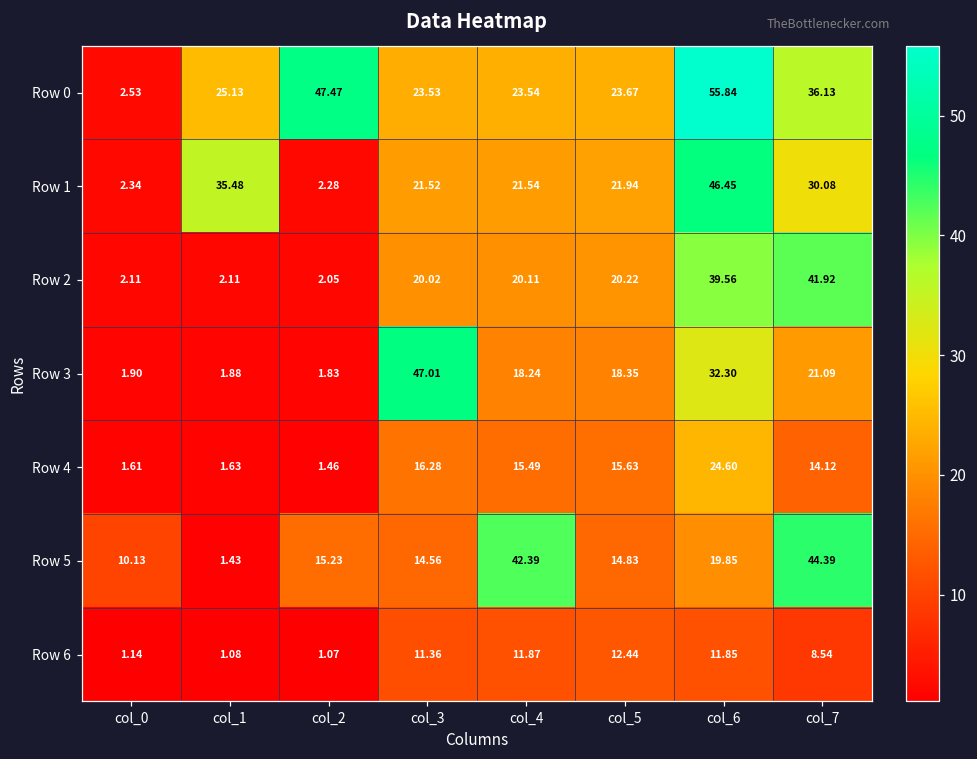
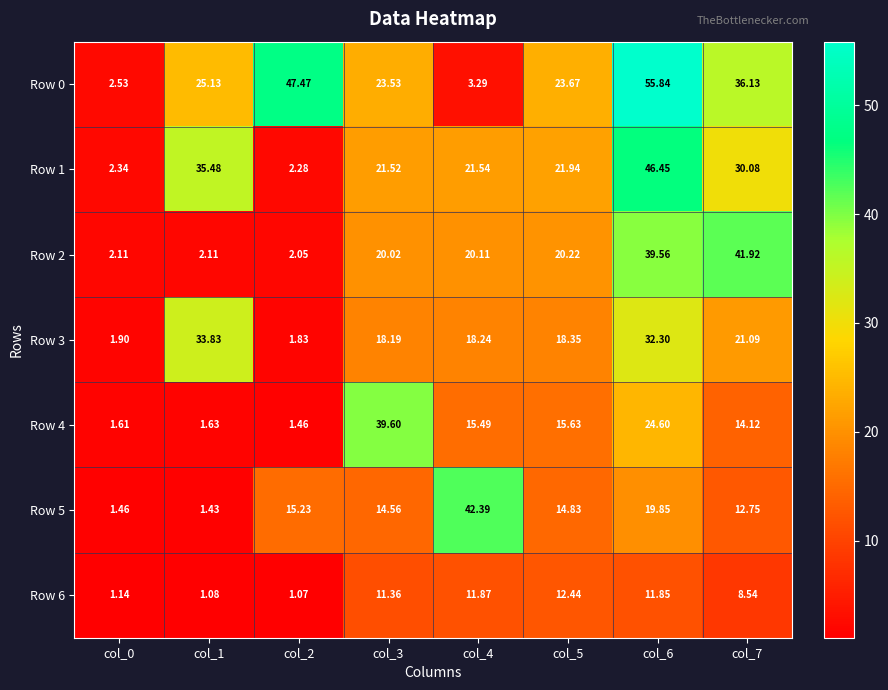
Row 0, col_4: 23.54 -> 3.29
Row 3, col_1: 1.88 -> 33.83
Row 3, col_3: 47.01 -> 18.19
Row 4, col_3: 16.28 -> 39.60
Row 5, col_0: 10.13 -> 1.46
Row 5, col_7: 44.39 -> 12.75
